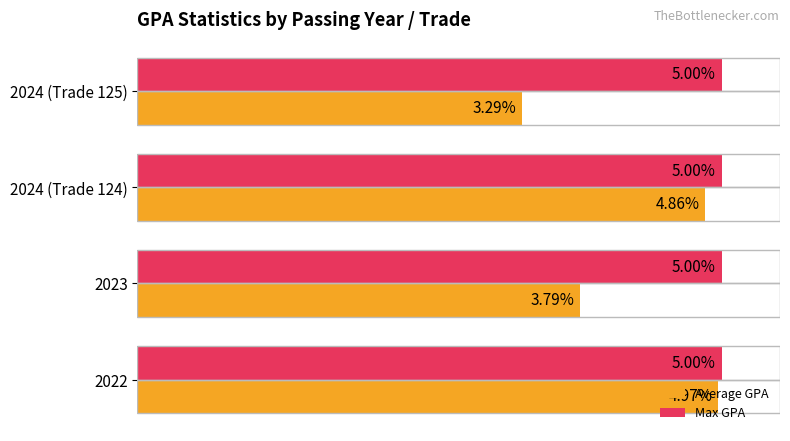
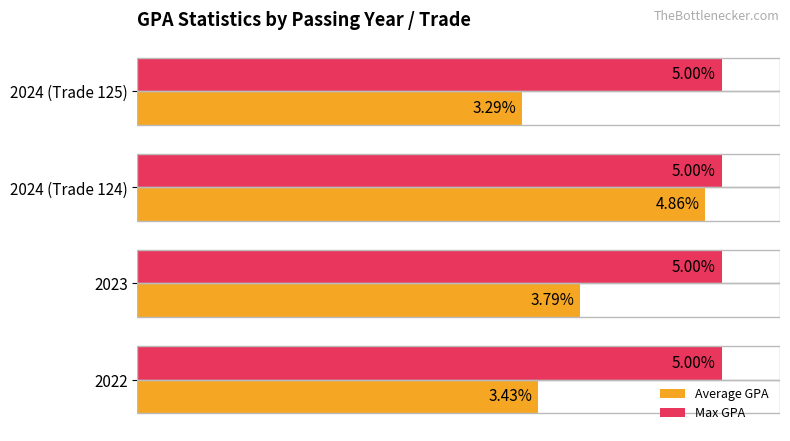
Average GPA, 2022: 4.97% -> 3.43%
